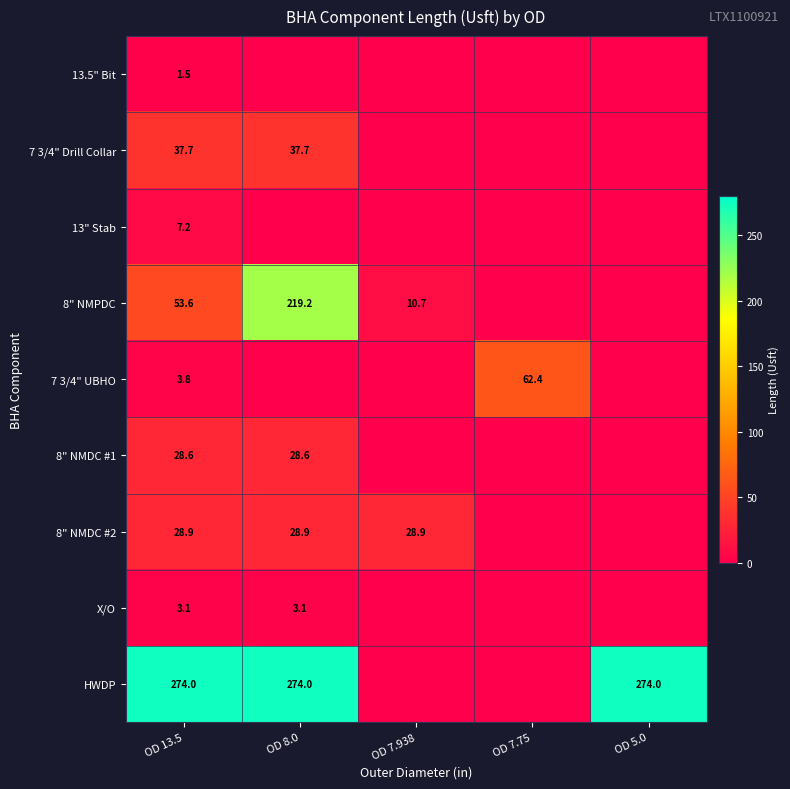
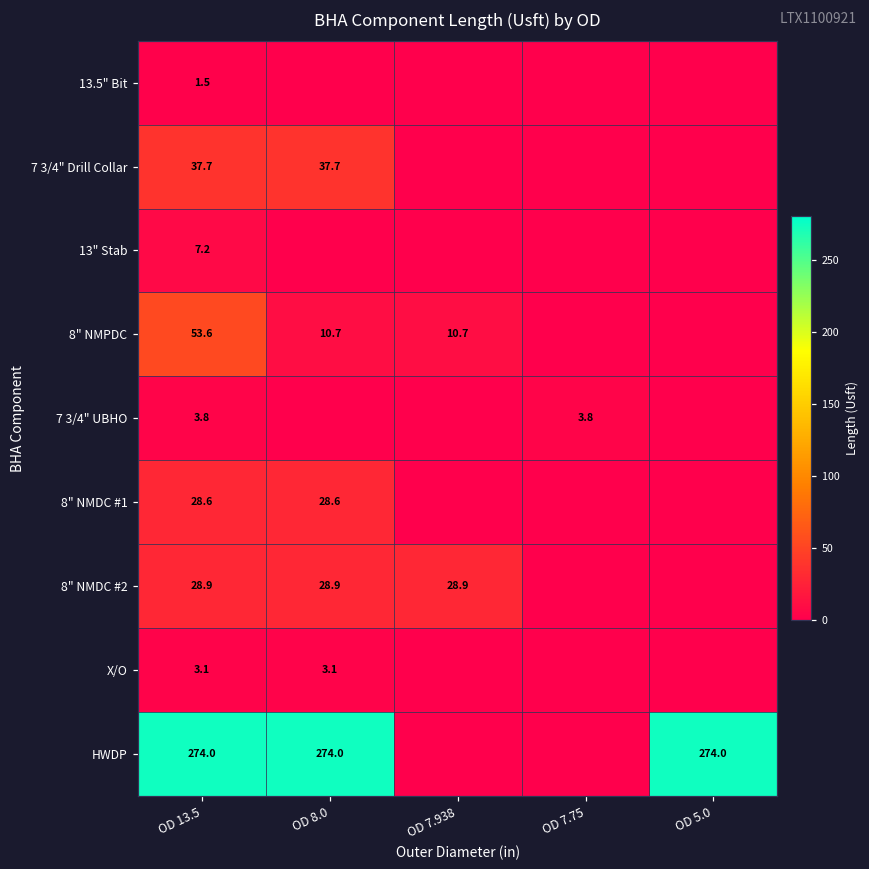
8" NMPDC, OD 8.0: 219.2 -> 10.7
7 3/4" UBHO, OD 7.75: 62.4 -> 3.8
